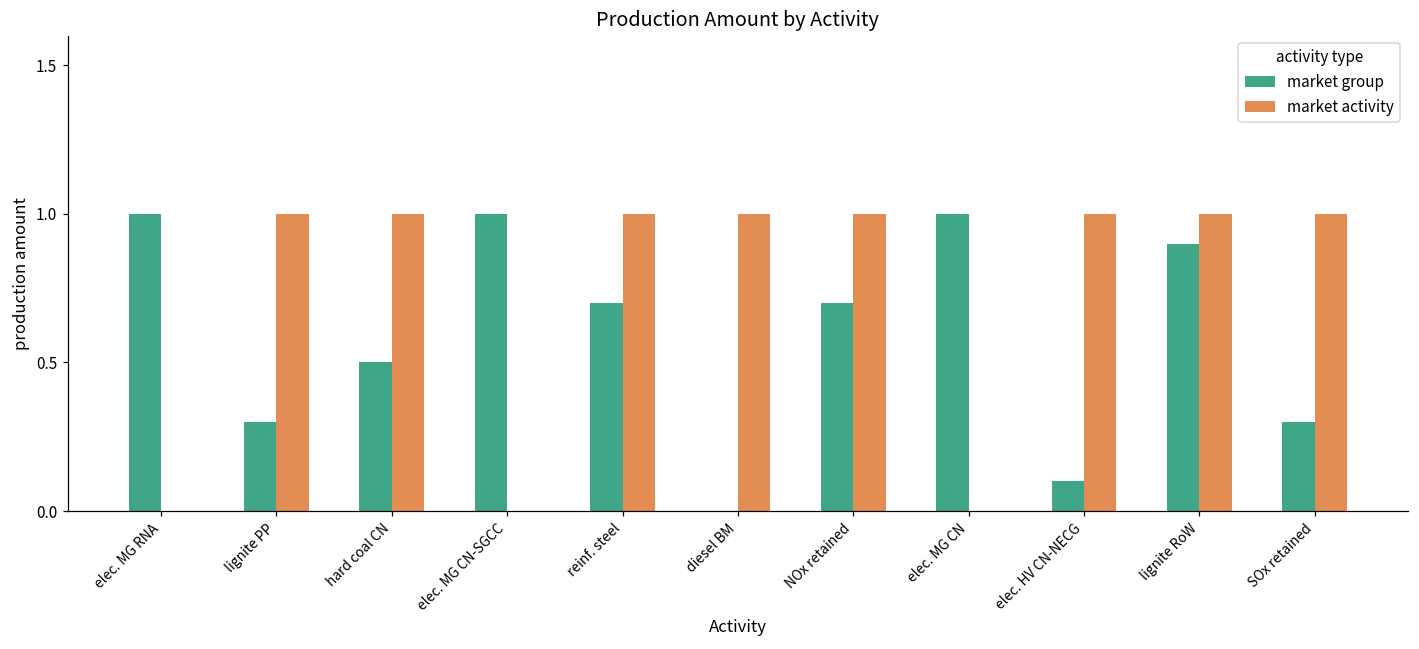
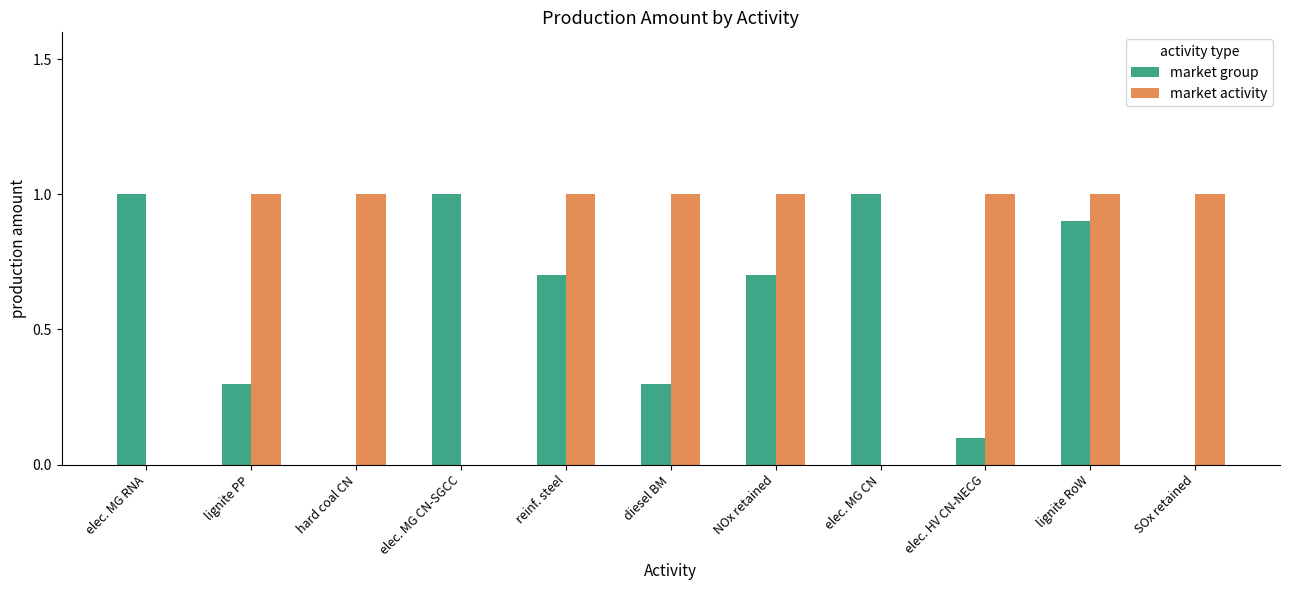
market group, hard coal CN: 0.5 -> 0.0
market group, diesel BM: 0.0 -> 0.3
market group, SOx retained: 0.3 -> 0.0
